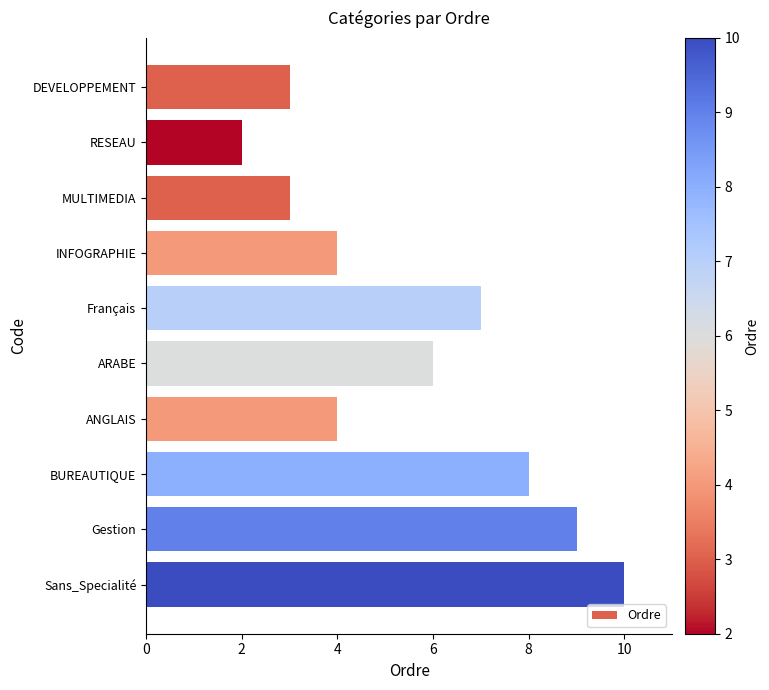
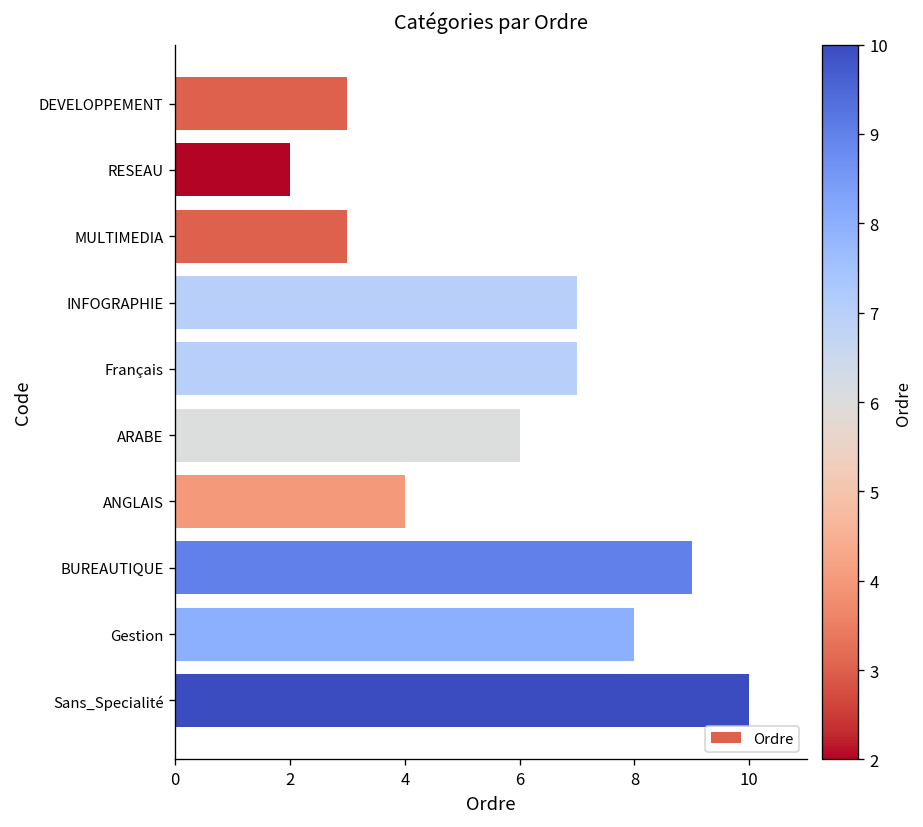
INFOGRAPHIE: 4 -> 7
BUREAUTIQUE: 8 -> 9
Gestion: 9 -> 8
